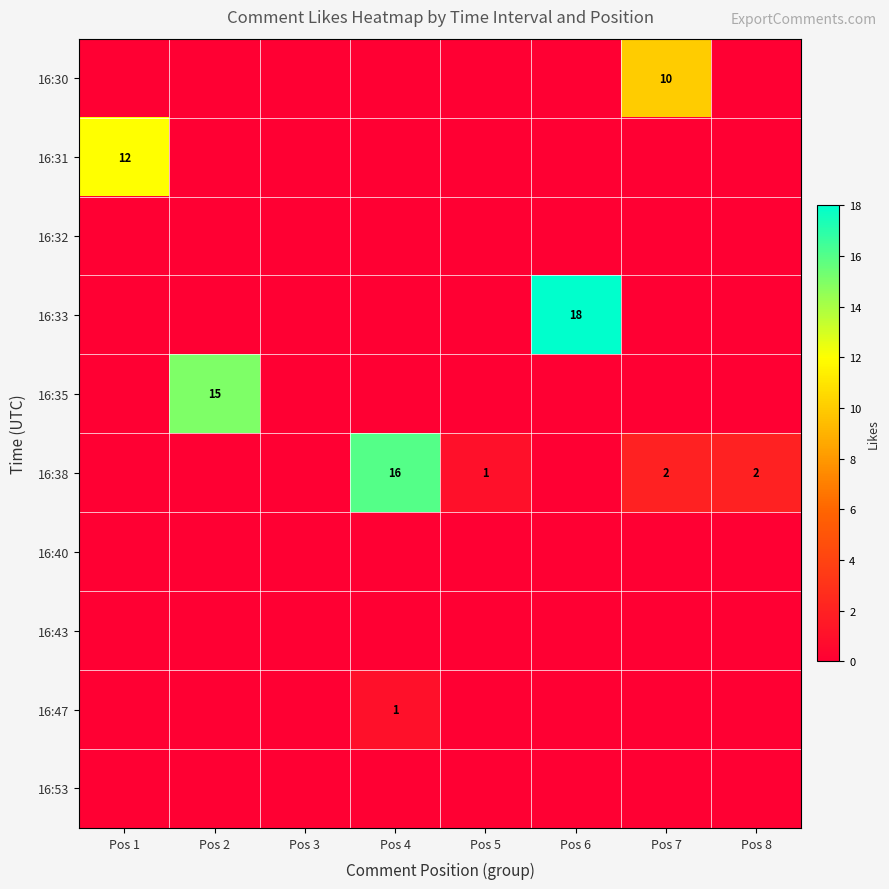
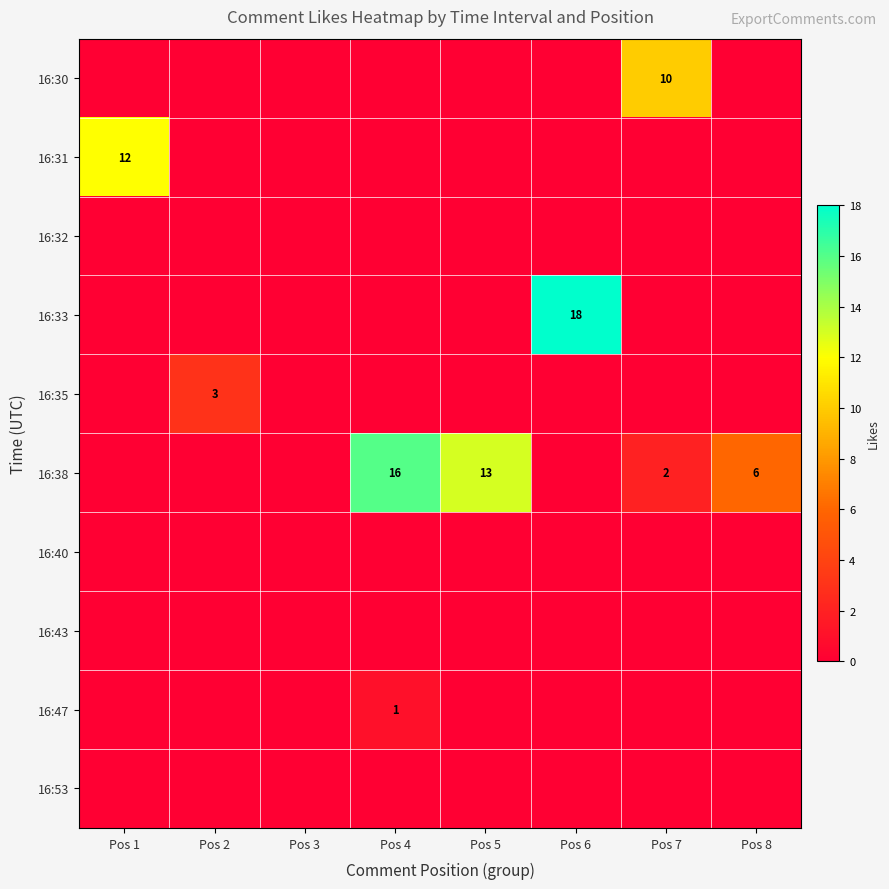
16:35, Pos 2: 15 -> 3
16:38, Pos 5: 1 -> 13
16:38, Pos 8: 2 -> 6
